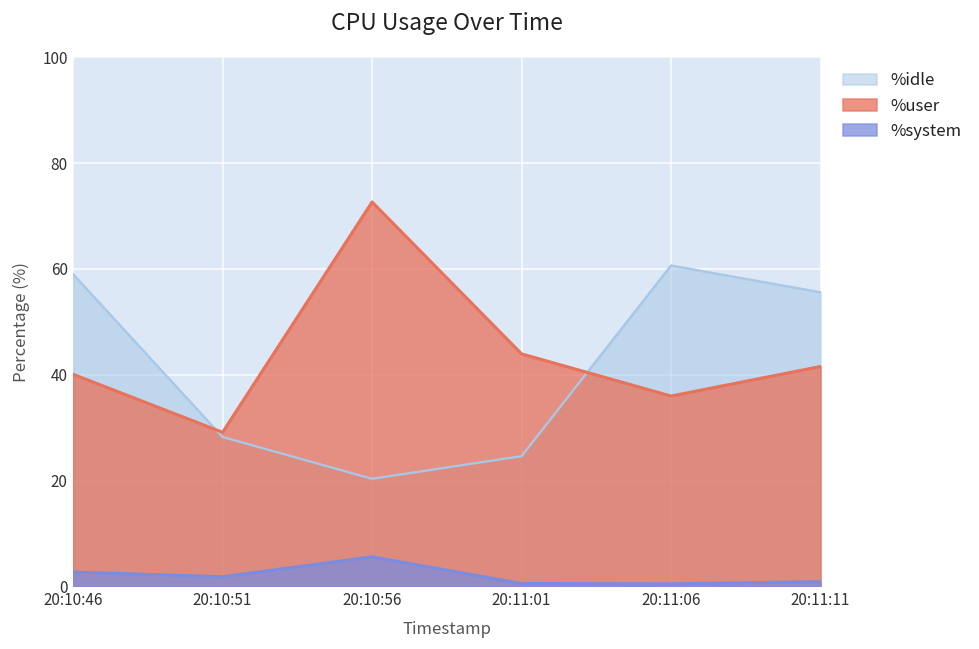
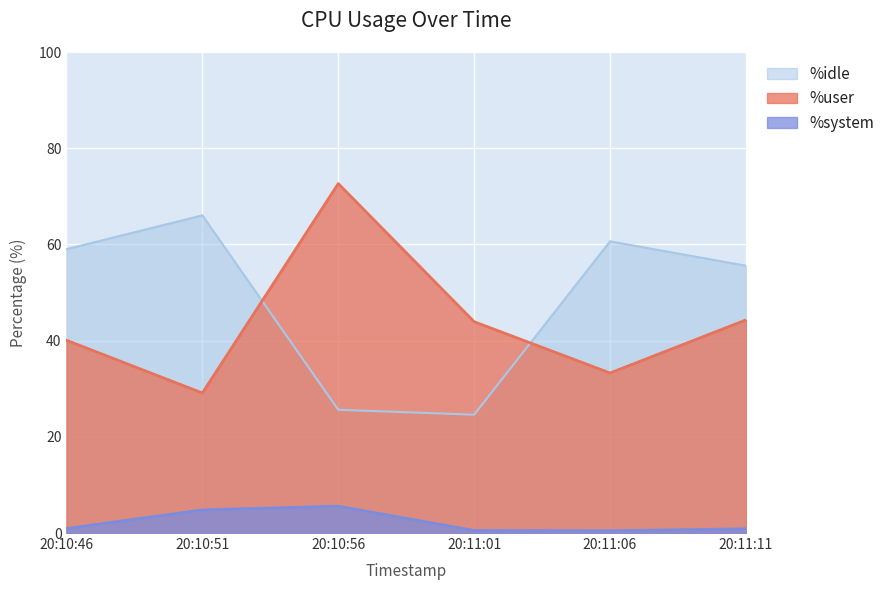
%system, 20:10:46: 3 -> 1
%idle, 20:10:51: 28 -> 66
%system, 20:10:51: 2 -> 5
%idle, 20:10:56: 20 -> 26
%user, 20:11:06: 36 -> 33
%user, 20:11:11: 42 -> 44
